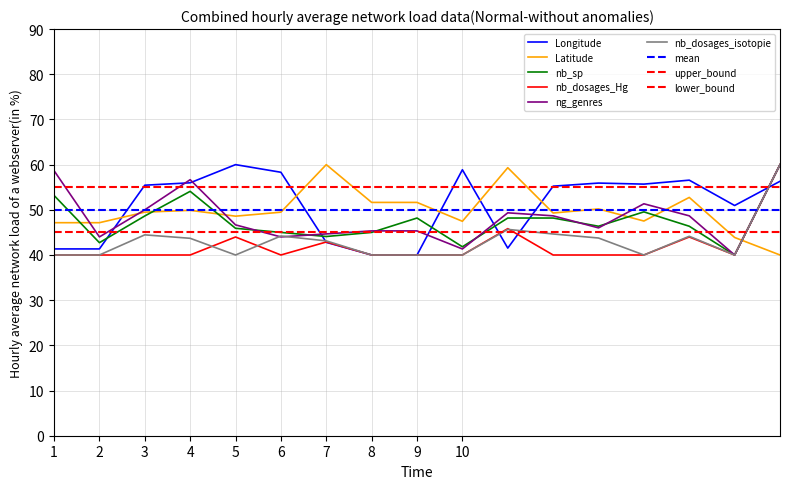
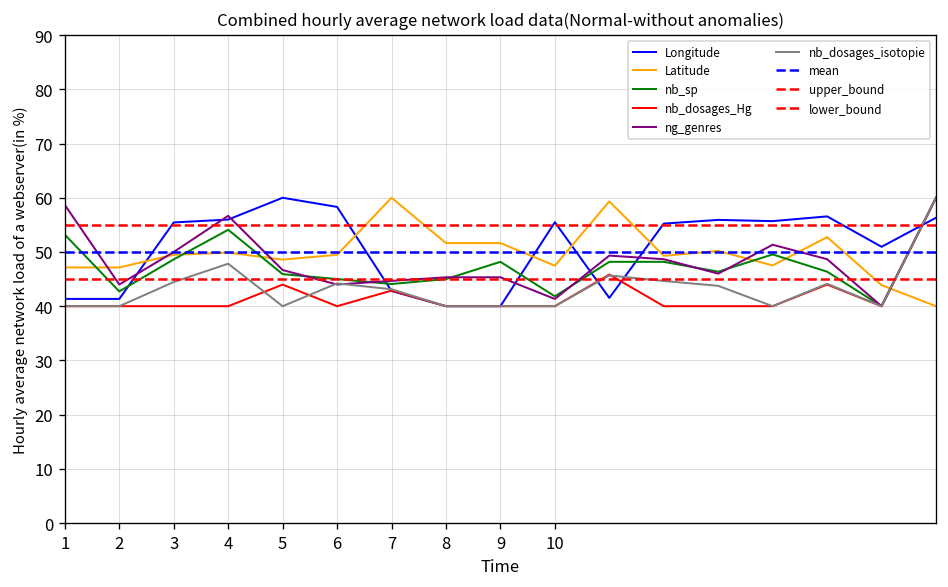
nb_dosages_isotopie, 4: 44 -> 48
Longitude, 10: 59 -> 55
